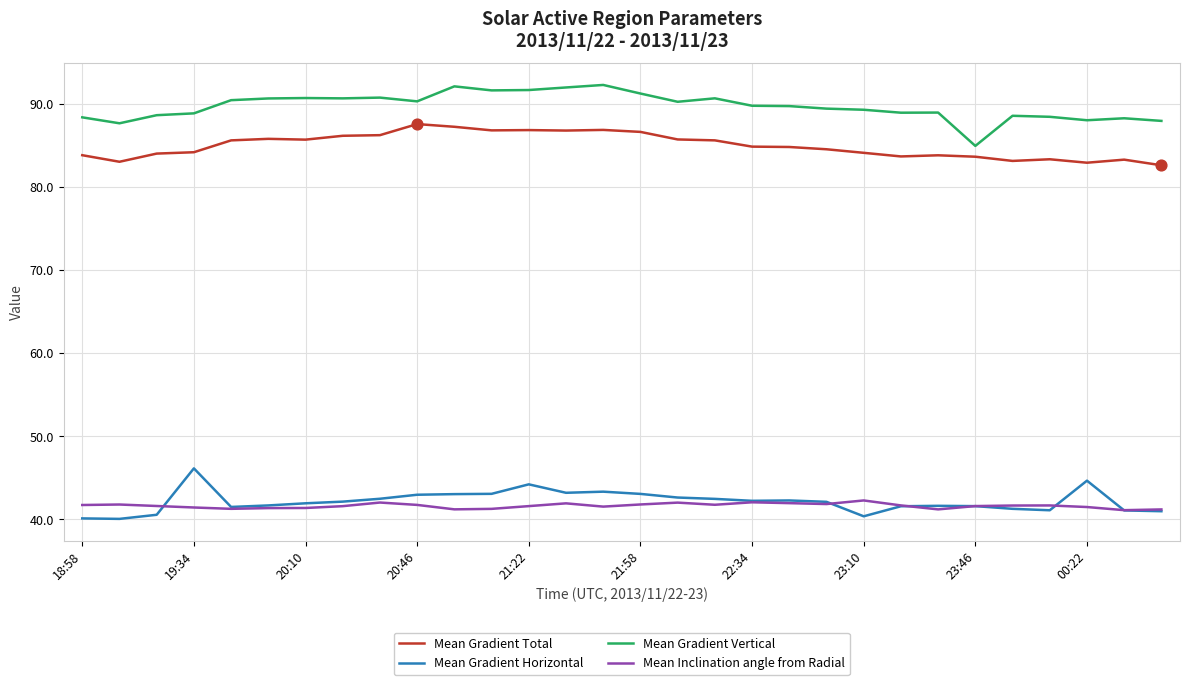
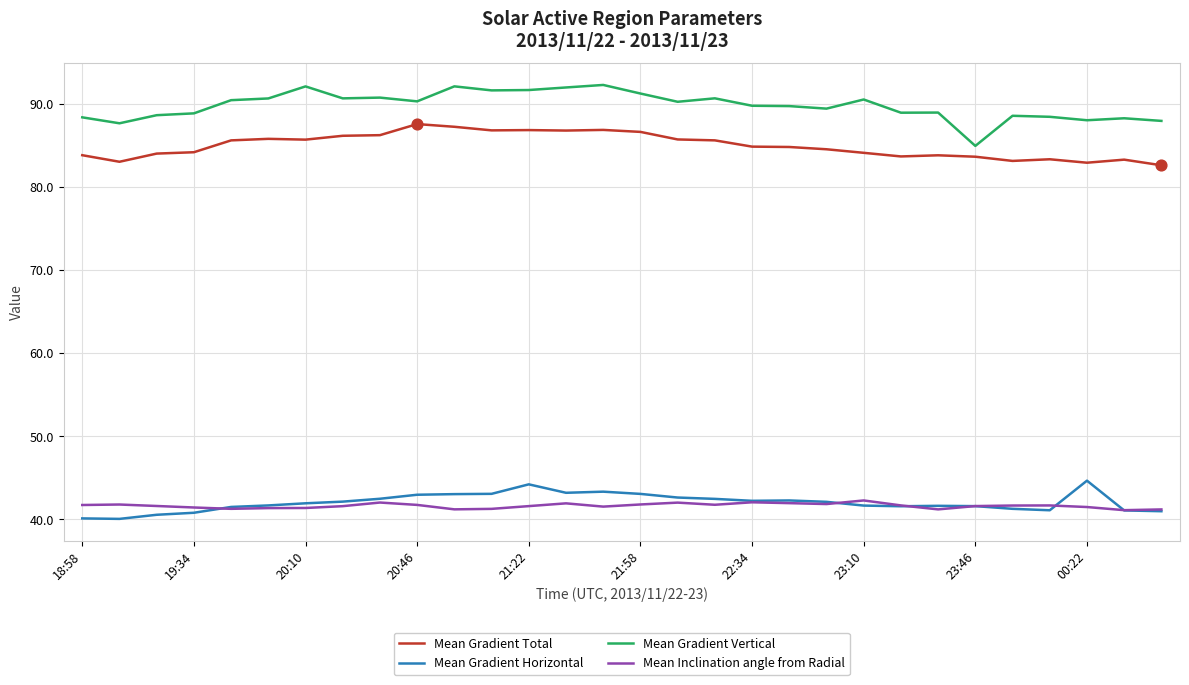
Mean Gradient Horizontal, 19:34: 46 -> 41
Mean Gradient Vertical, 20:10: 91 -> 92
Mean Gradient Horizontal, 23:10: 40 -> 42
Mean Gradient Vertical, 23:10: 89 -> 91
